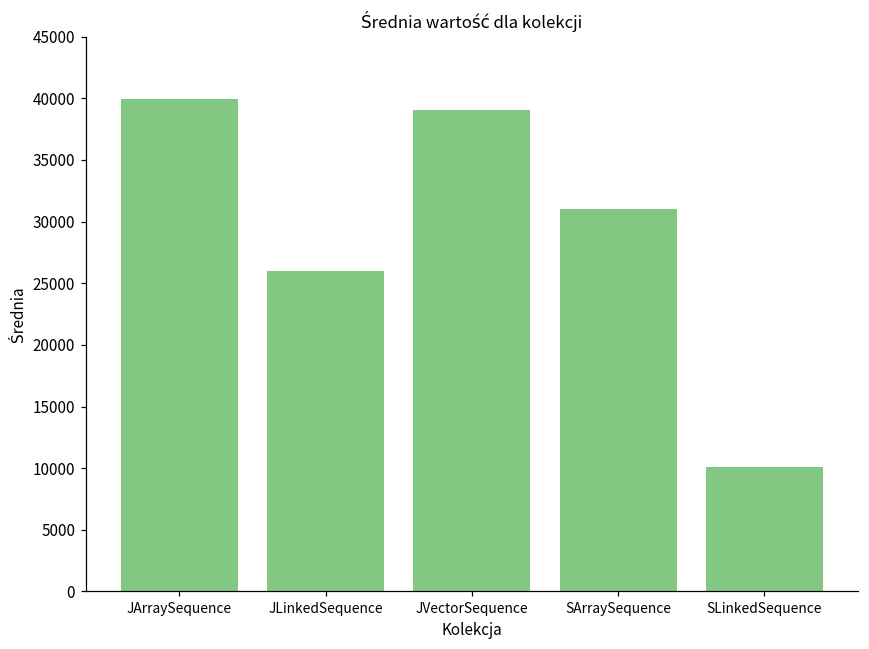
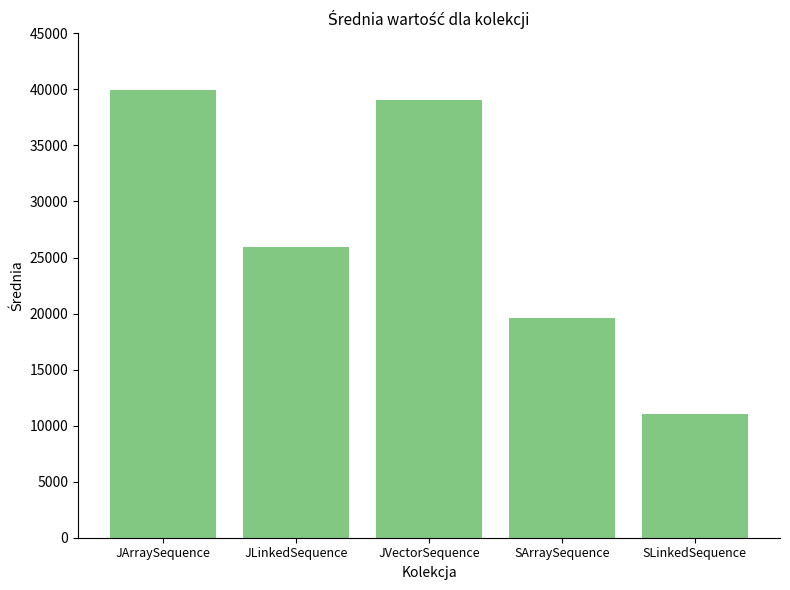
SArraySequence: 31000 -> 19600
SLinkedSequence: 10100 -> 11000
